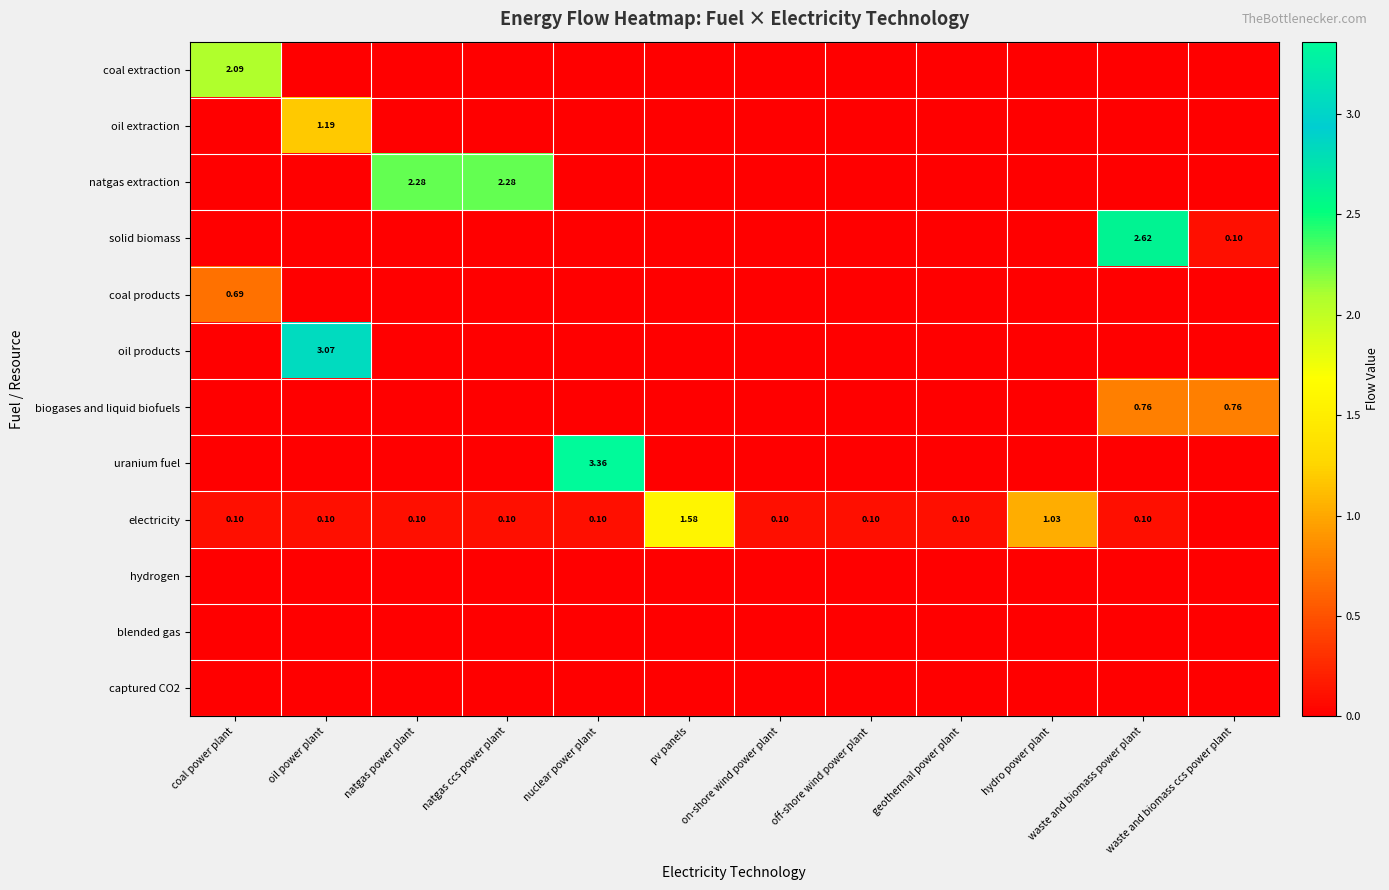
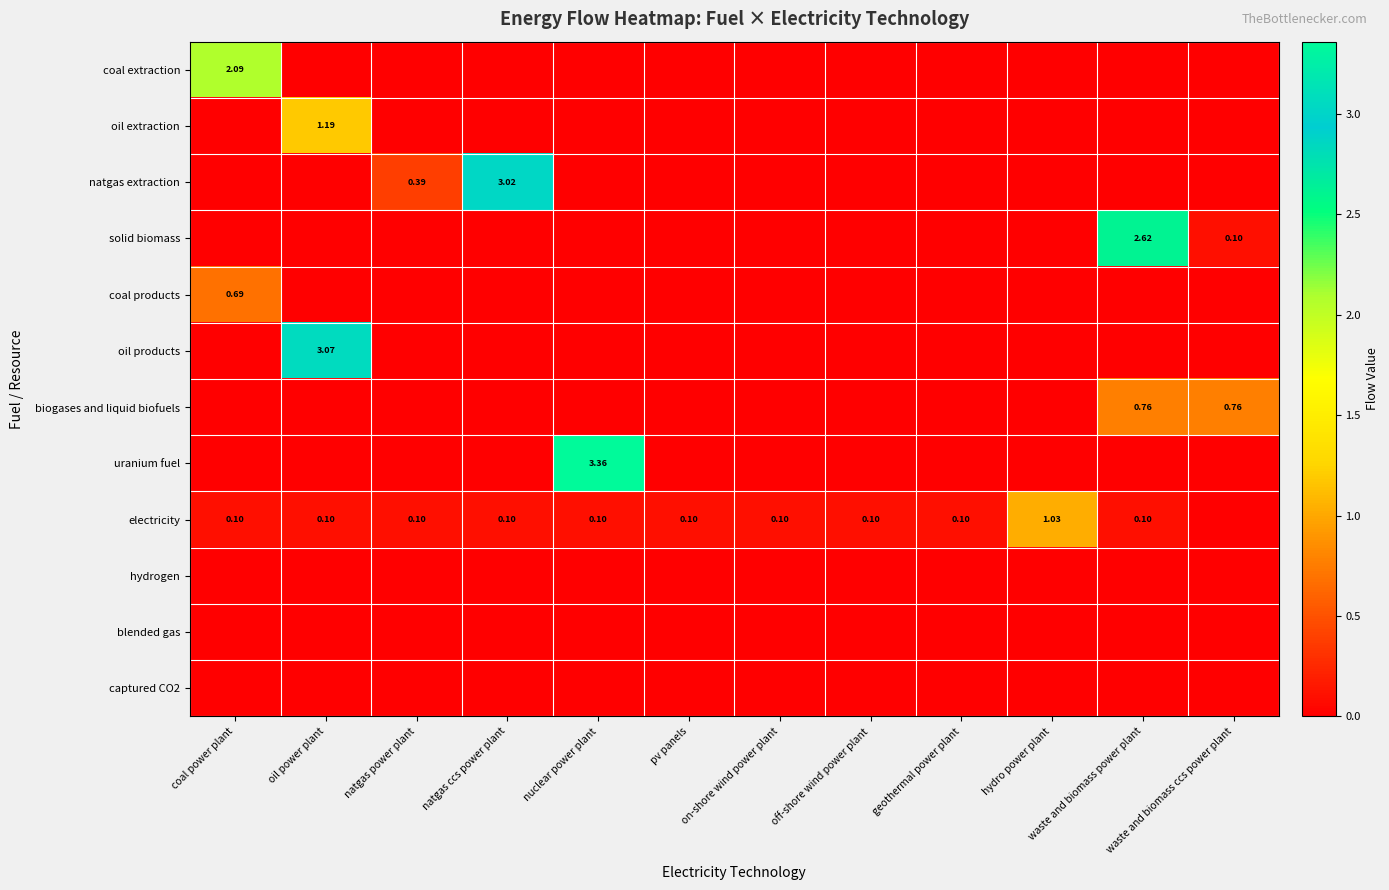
natgas extraction, natgas power plant: 2.28 -> 0.39
natgas extraction, natgas ccs power plant: 2.28 -> 3.02
electricity, pv panels: 1.58 -> 0.10
